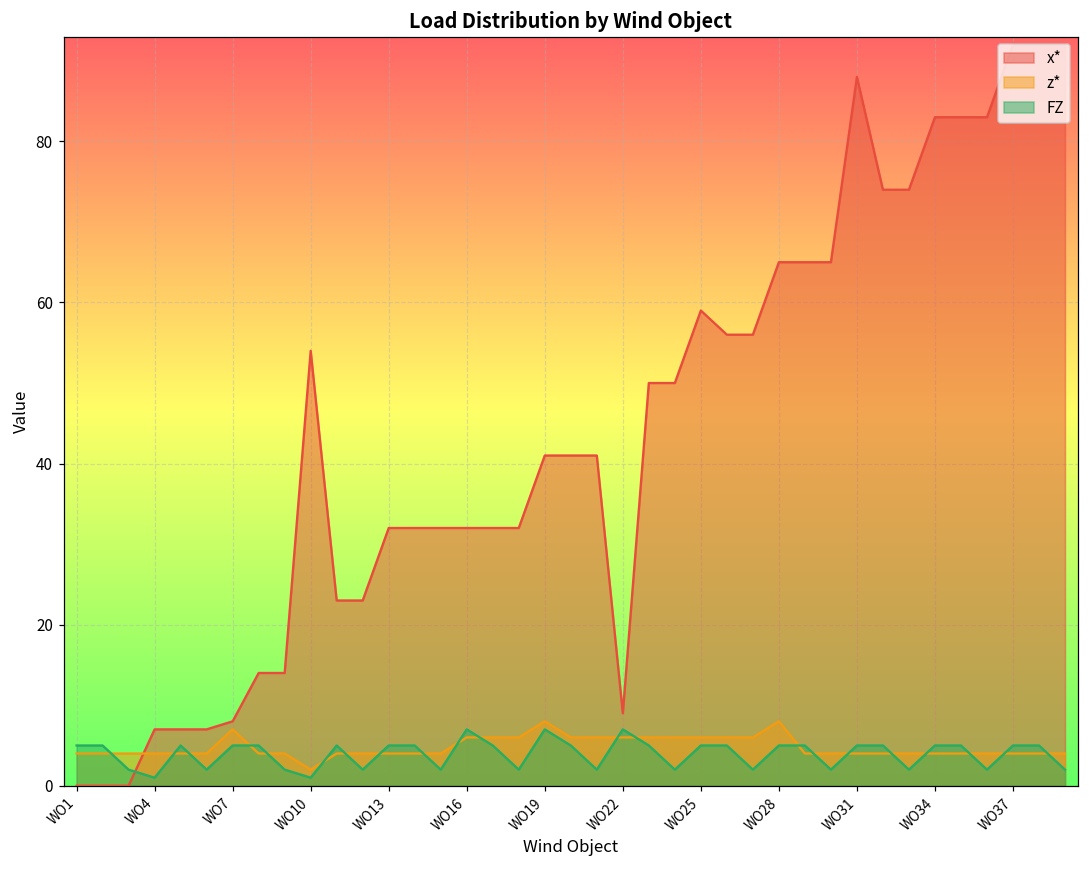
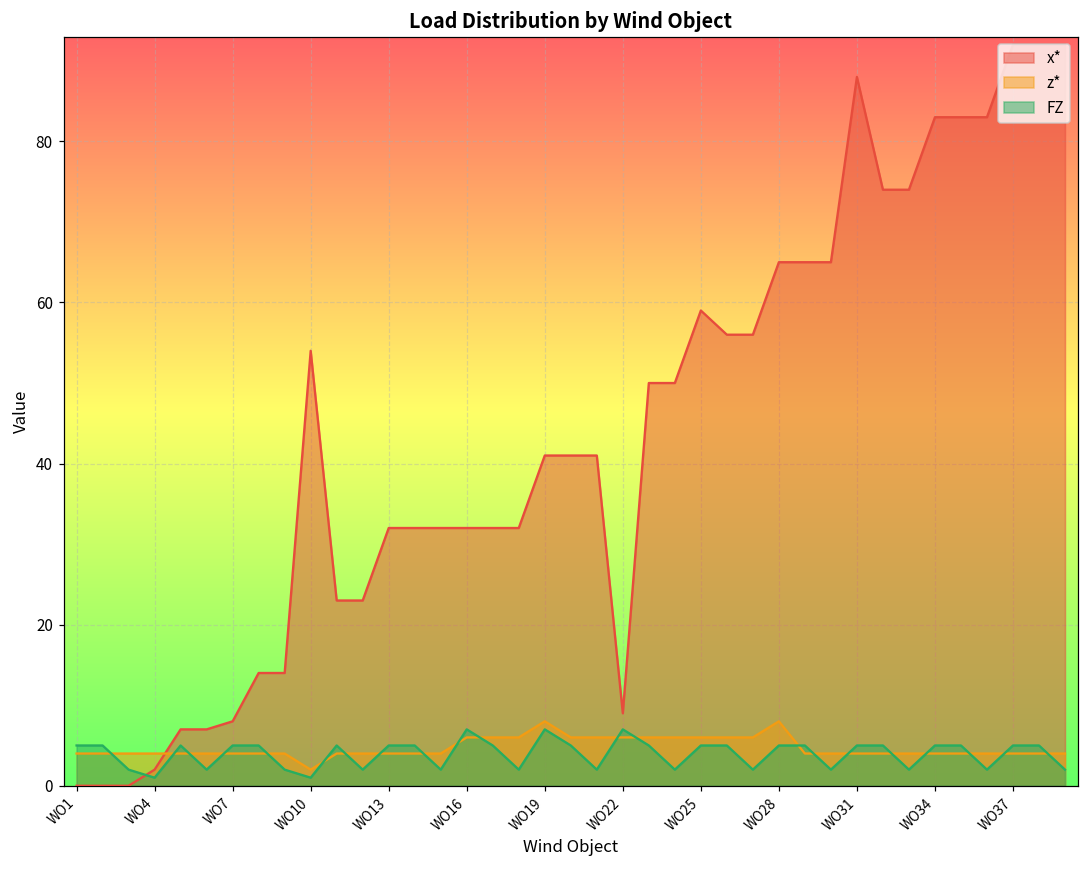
x*, WO4: 7 -> 2
z*, WO7: 7 -> 4
